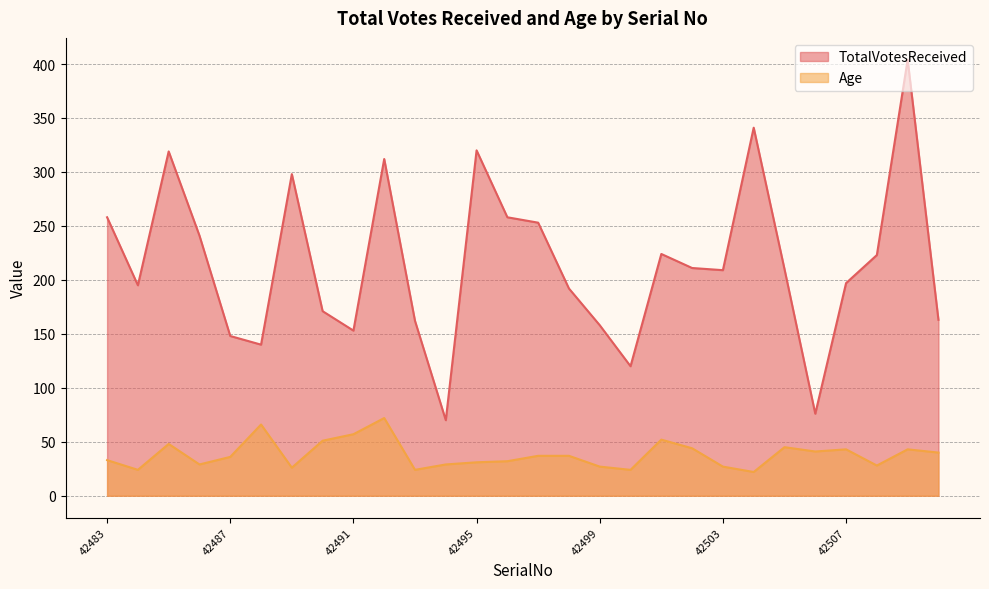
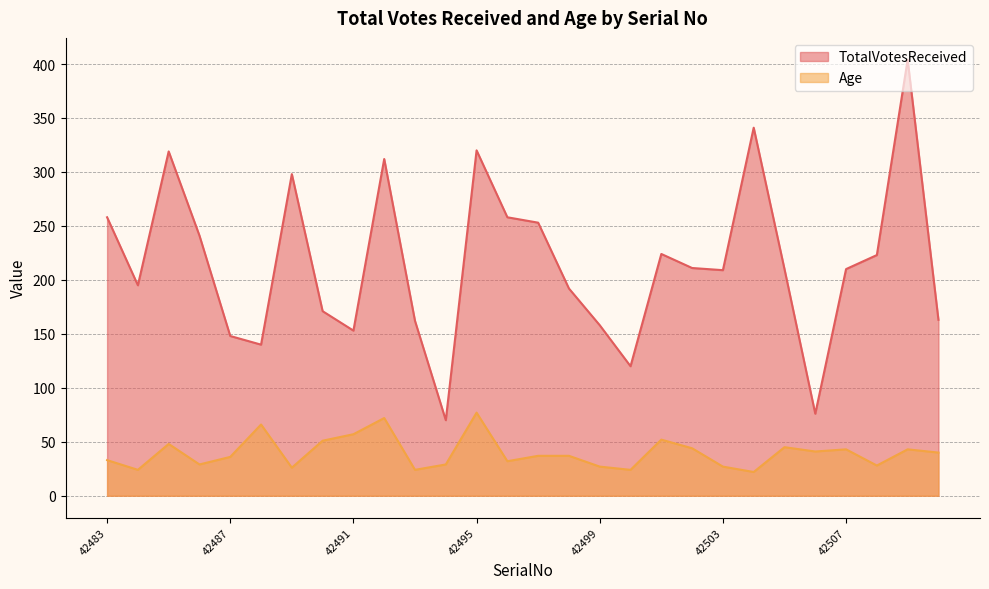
Age, 42495: 31 -> 77
TotalVotesReceived, 42507: 197 -> 210
